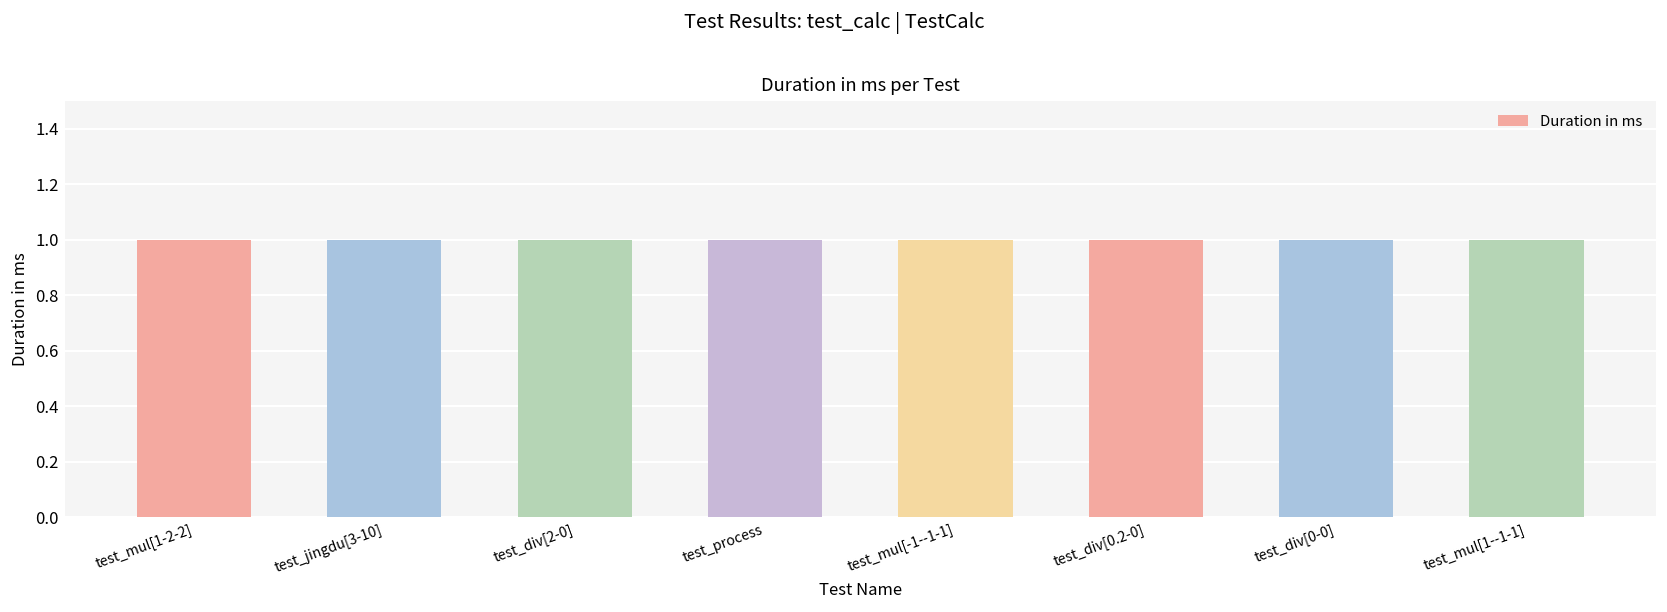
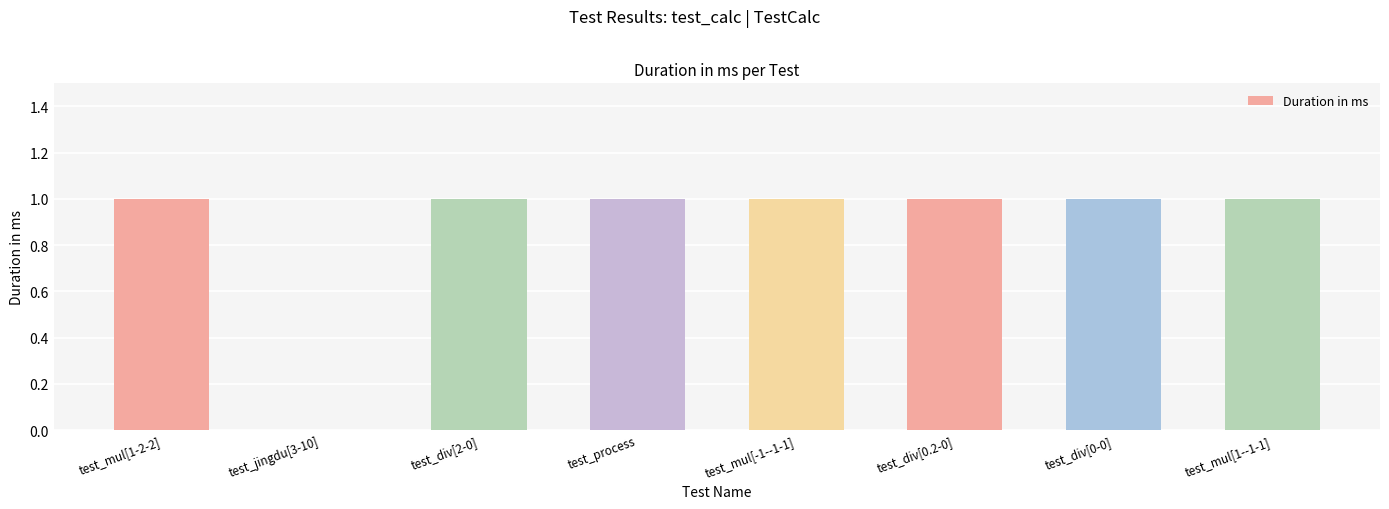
test_jingdu[3-10]: 1 -> 0
